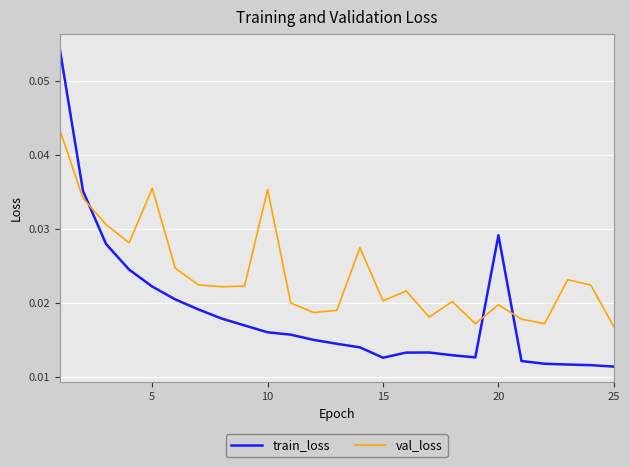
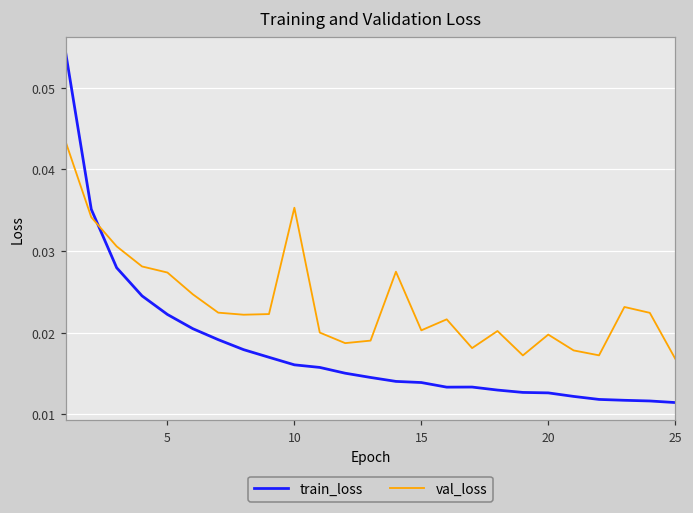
val_loss, 5: 0.035 -> 0.027
train_loss, 15: 0.013 -> 0.014
train_loss, 20: 0.029 -> 0.013
